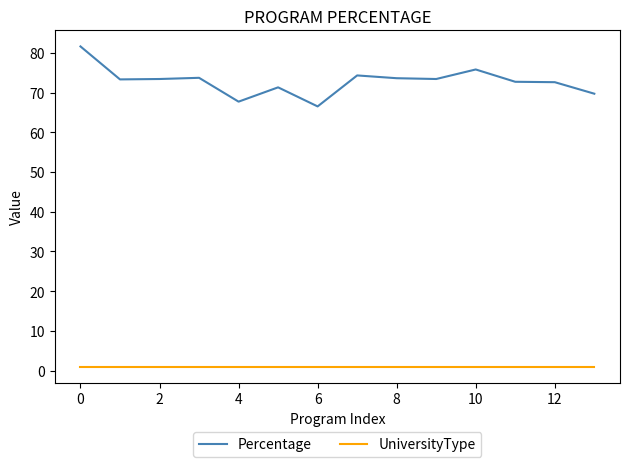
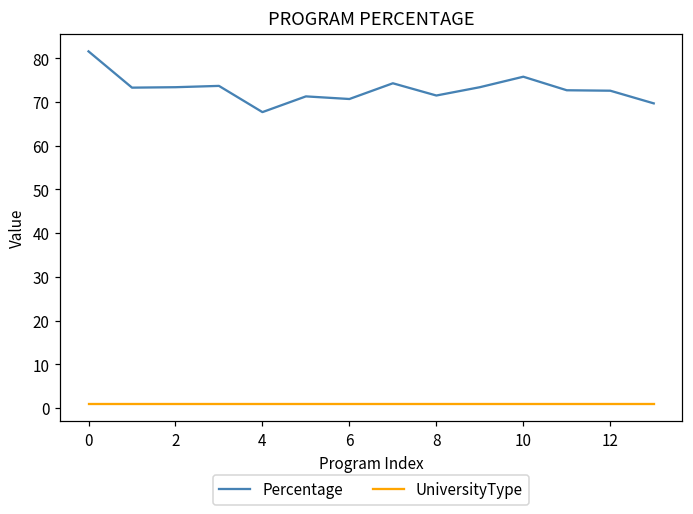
Percentage, 6: 67 -> 71
Percentage, 8: 74 -> 72
